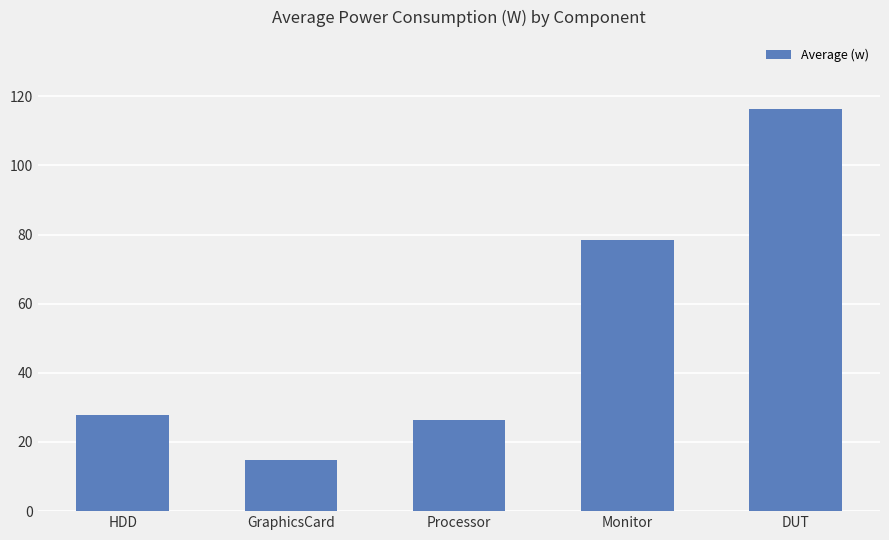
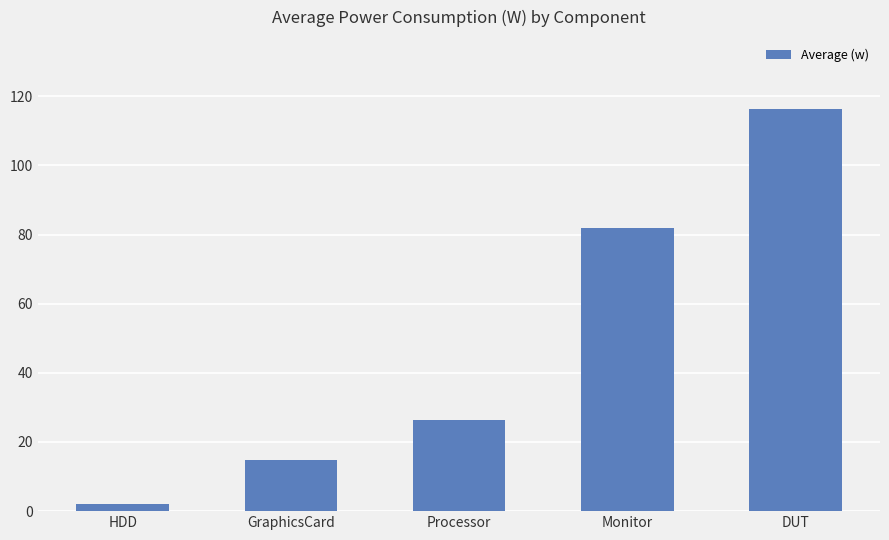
HDD: 28 -> 2
Monitor: 79 -> 82
